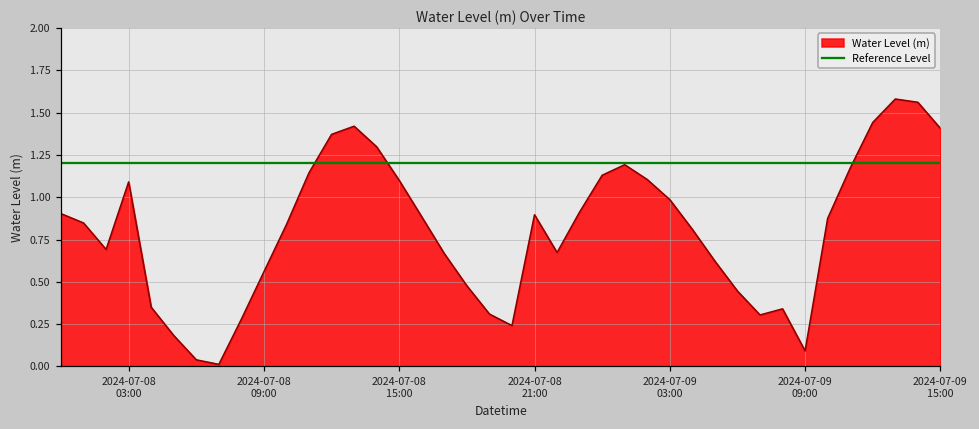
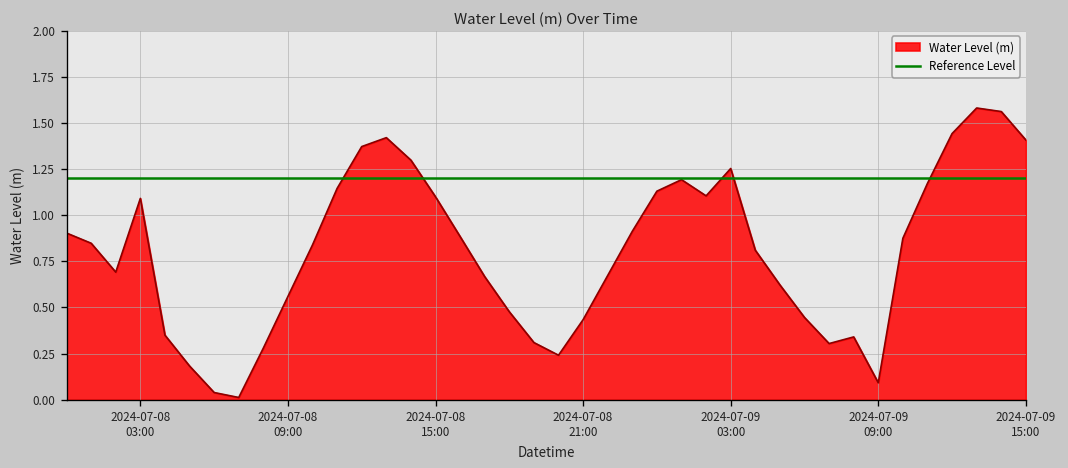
2024-07-08 21:00: 0.90 -> 0.43
2024-07-09 03:00: 0.99 -> 1.25
